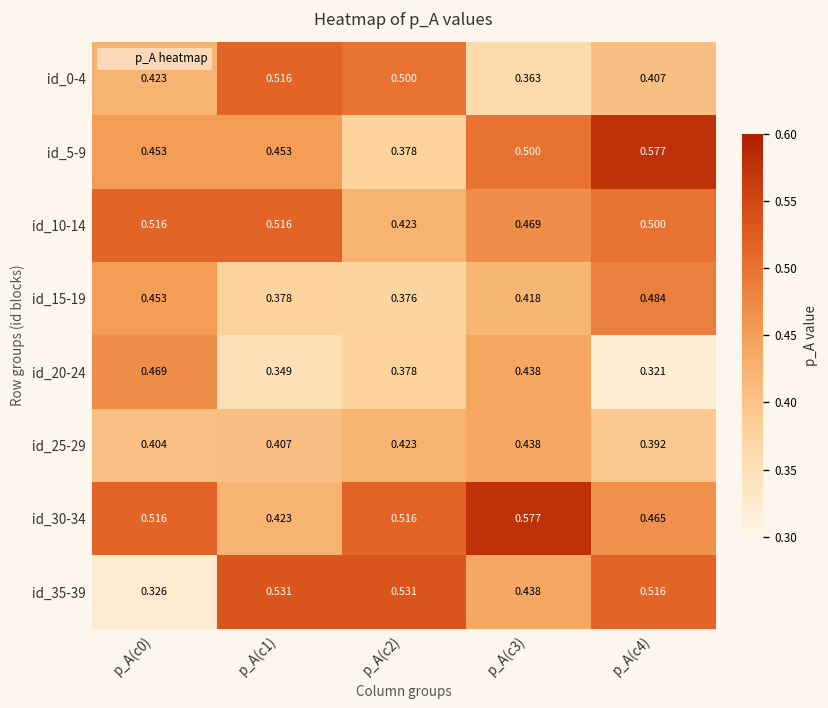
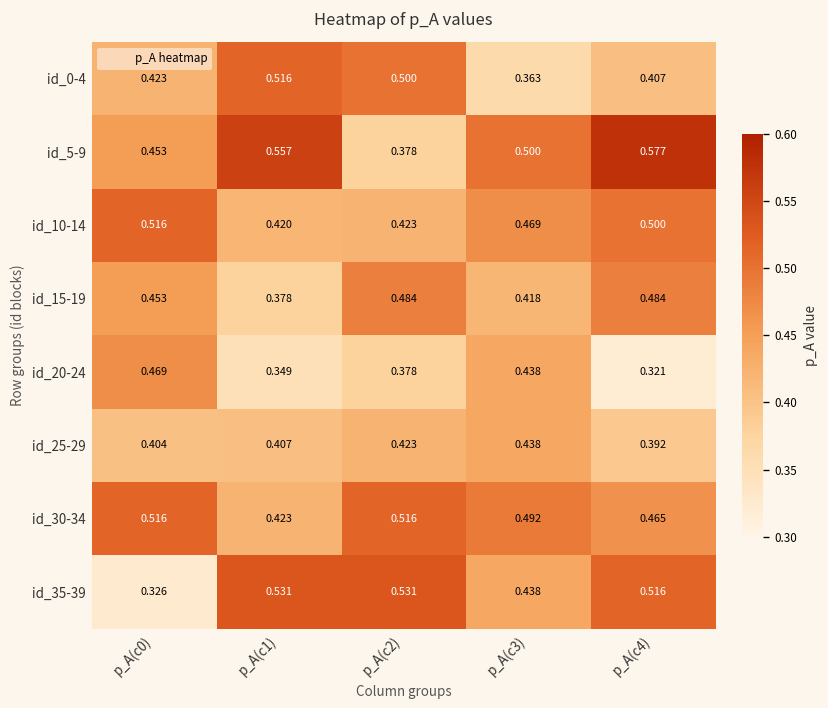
id_5-9, p_A(c1): 0.453 -> 0.557
id_10-14, p_A(c1): 0.516 -> 0.420
id_15-19, p_A(c2): 0.376 -> 0.484
id_30-34, p_A(c3): 0.577 -> 0.492
